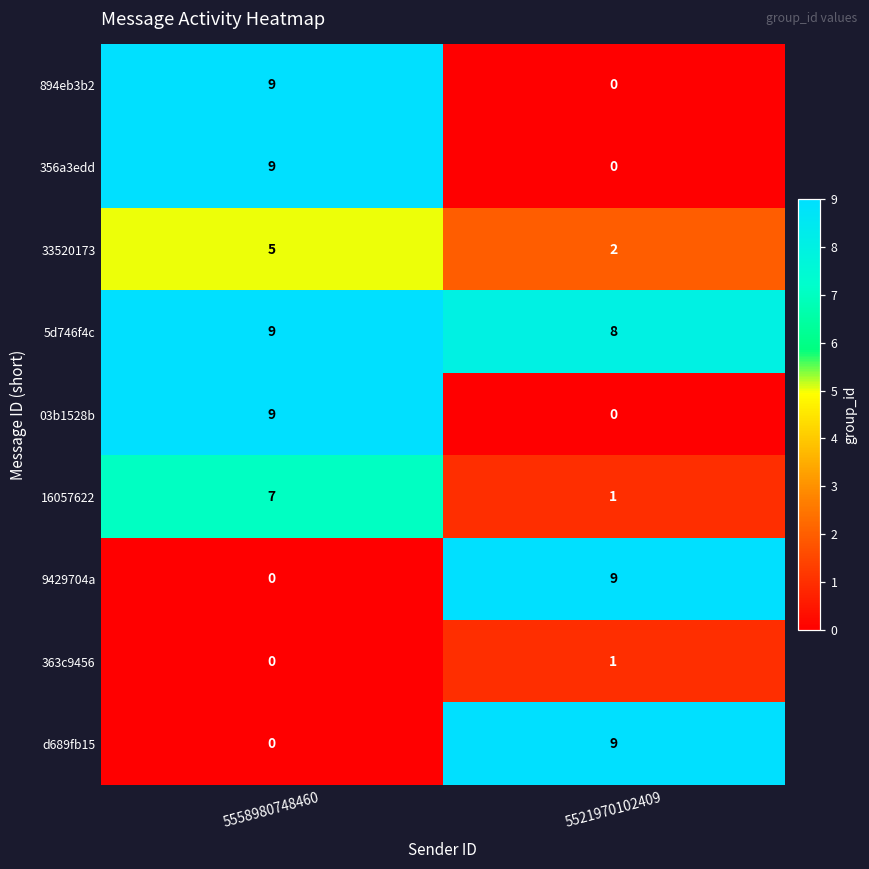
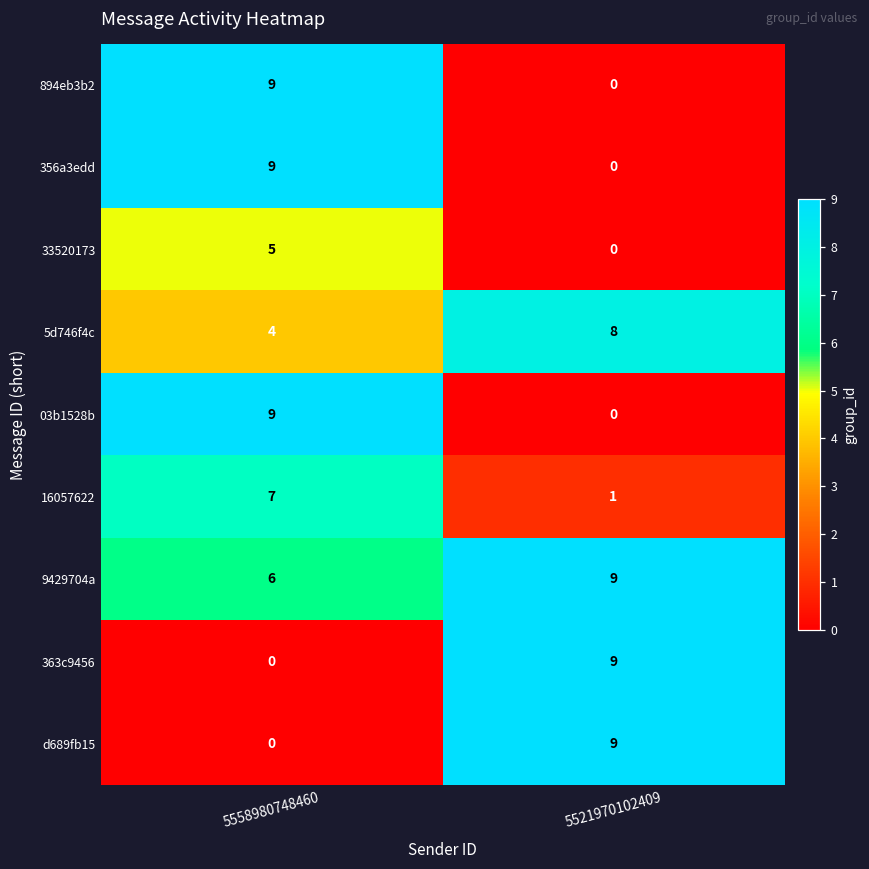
33520173, 5521970102409: 2 -> 0
5d746f4c, 5558980748460: 9 -> 4
9429704a, 5558980748460: 0 -> 6
363c9456, 5521970102409: 1 -> 9
